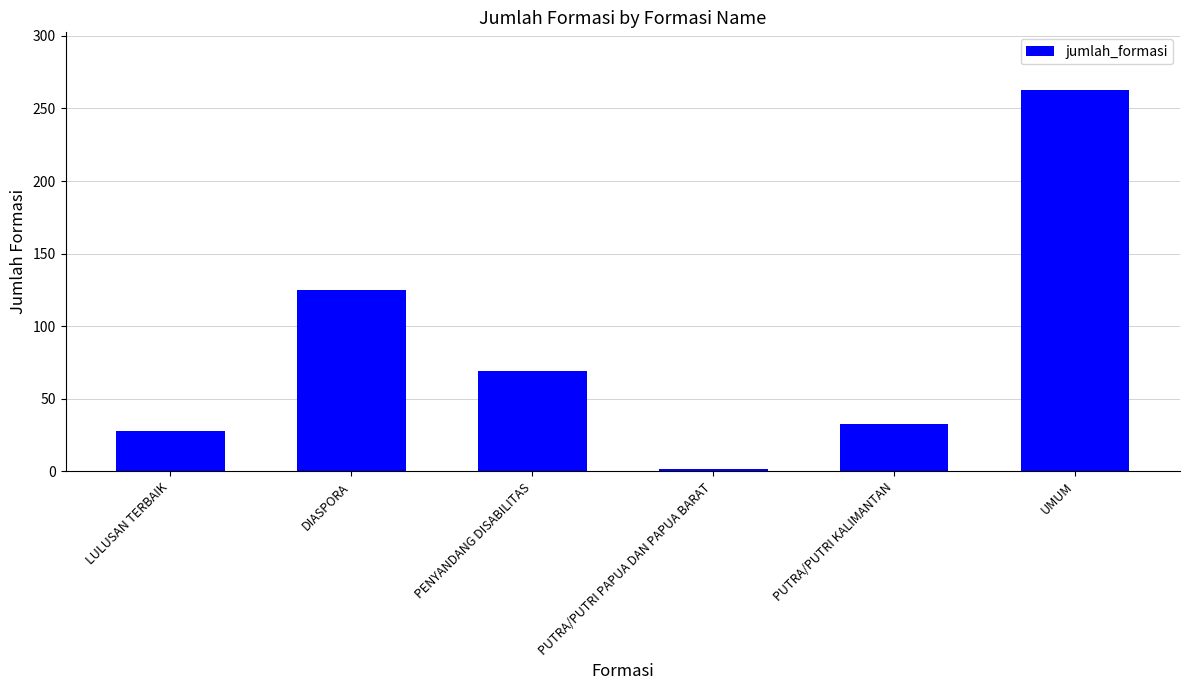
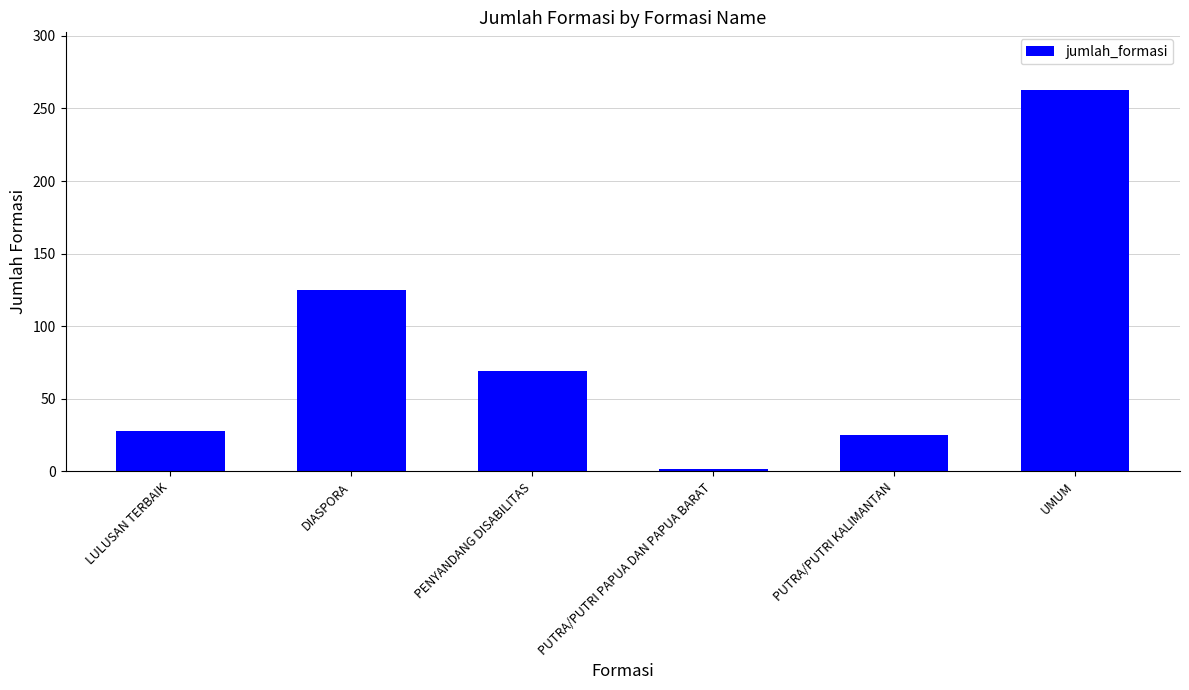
PUTRA/PUTRI KALIMANTAN: 33 -> 25
